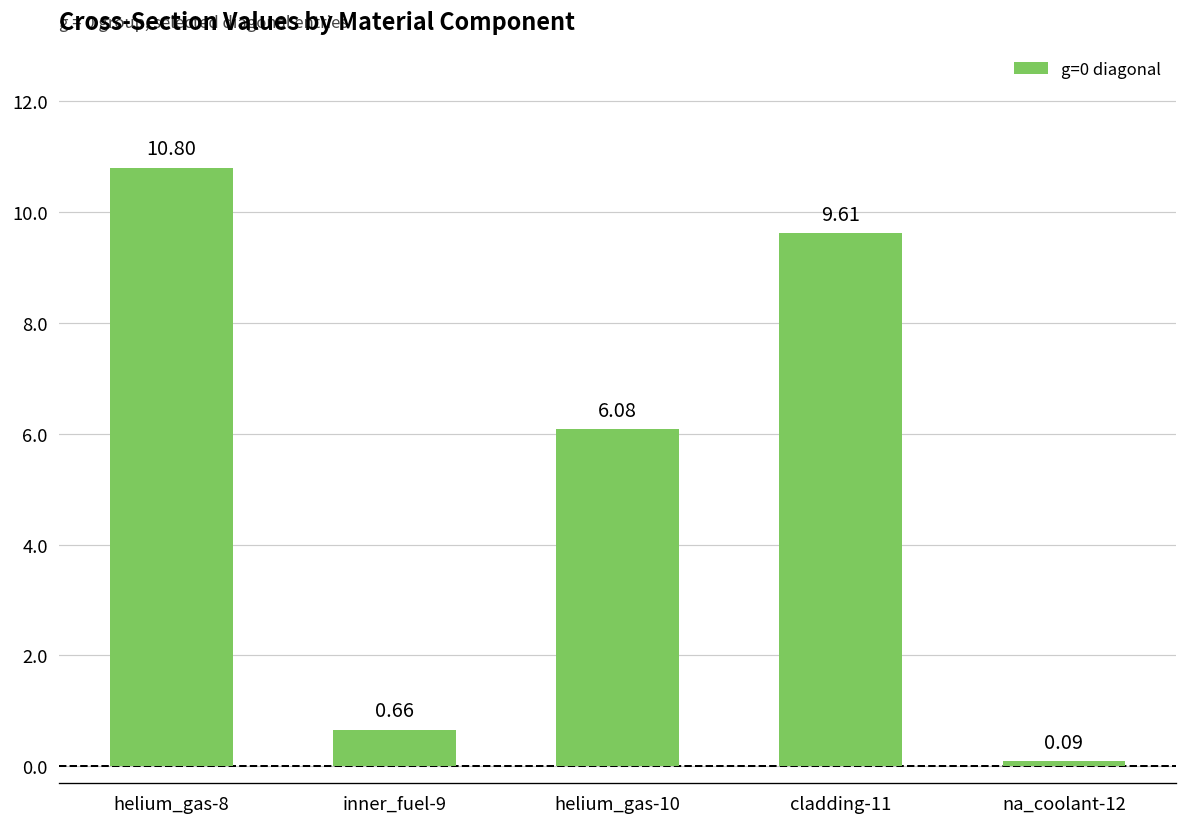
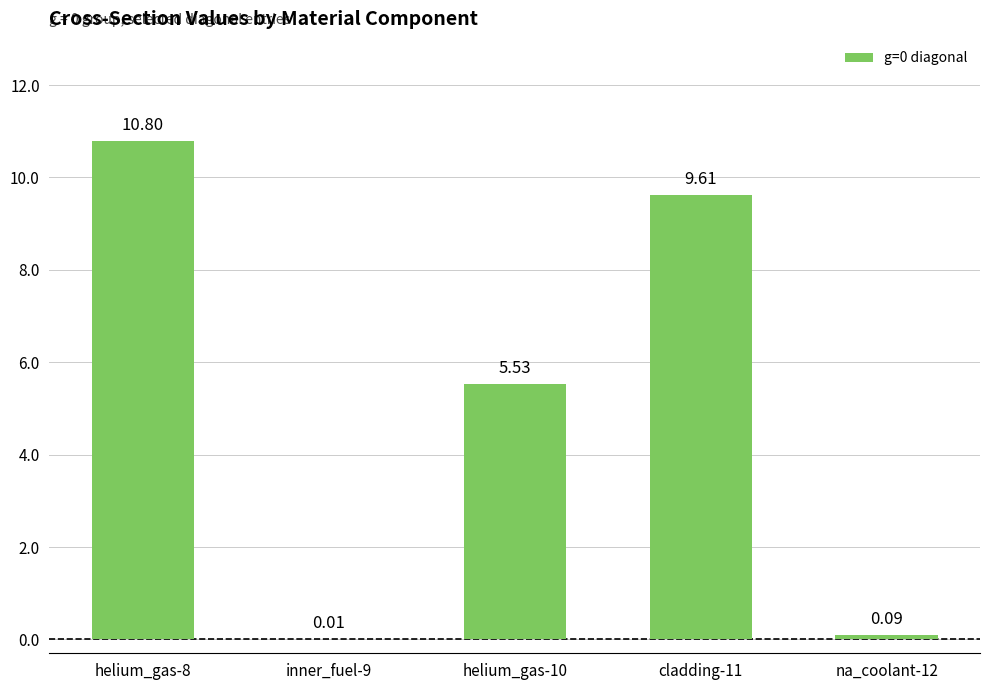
inner_fuel-9: 0.66 -> 0.01
helium_gas-10: 6.08 -> 5.53
